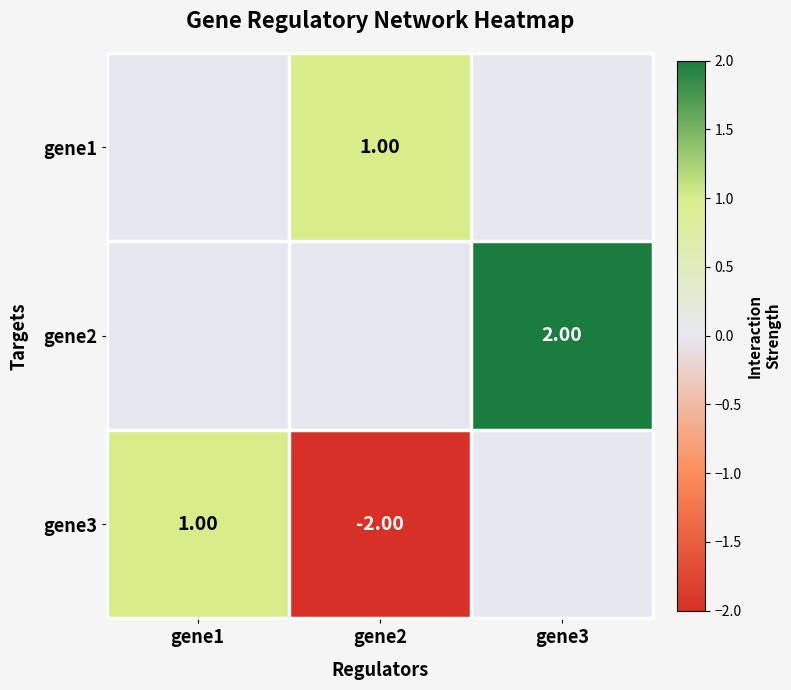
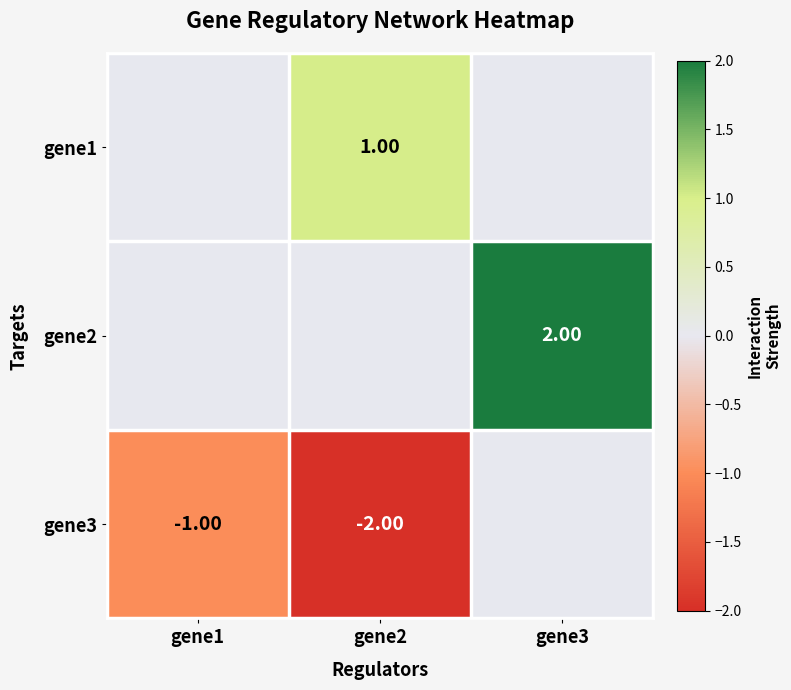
gene3, gene1: 1.00 -> -1.00
